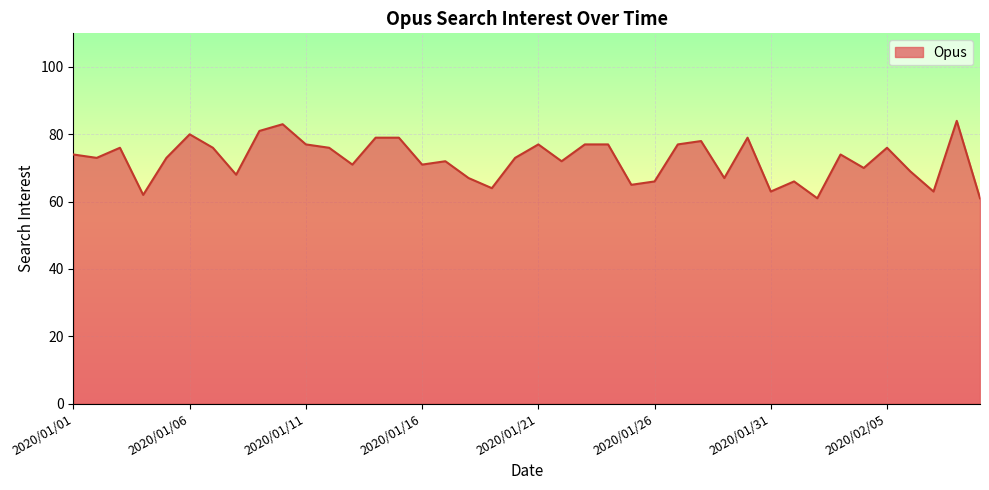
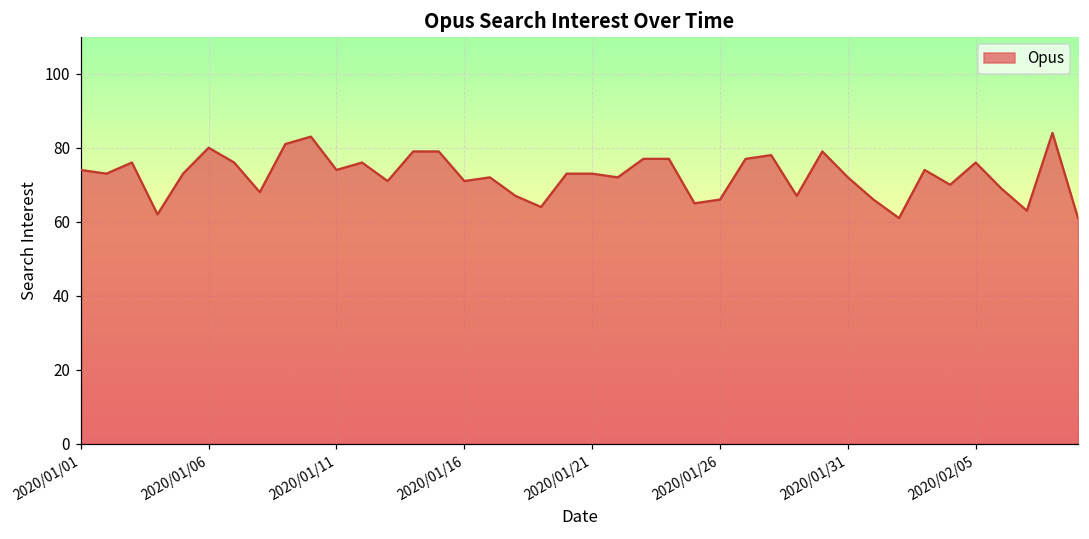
2020/01/11: 77 -> 74
2020/01/21: 77 -> 73
2020/01/31: 63 -> 72
